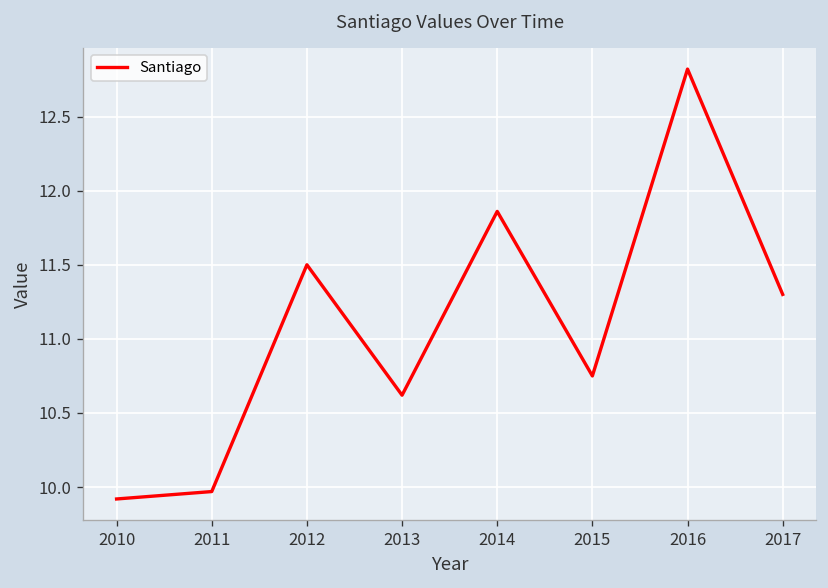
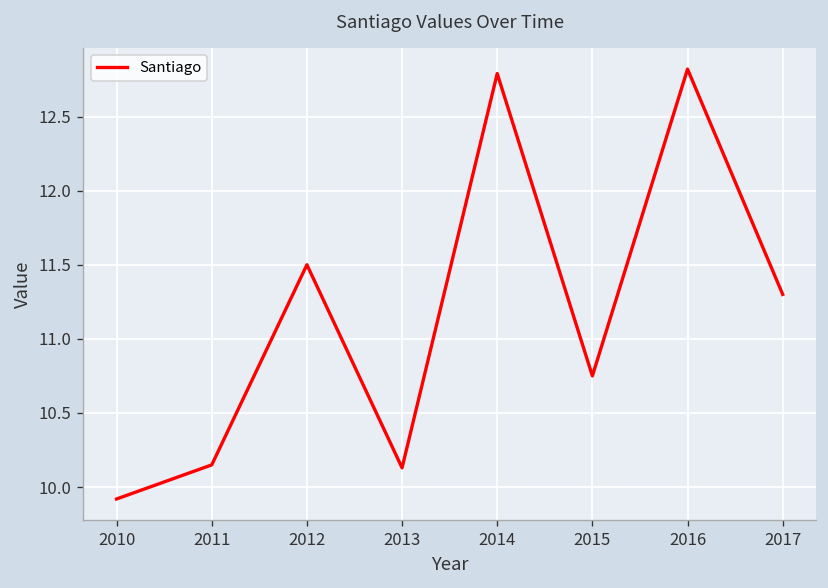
2011: 9.97 -> 10.15
2013: 10.62 -> 10.13
2014: 11.86 -> 12.79
